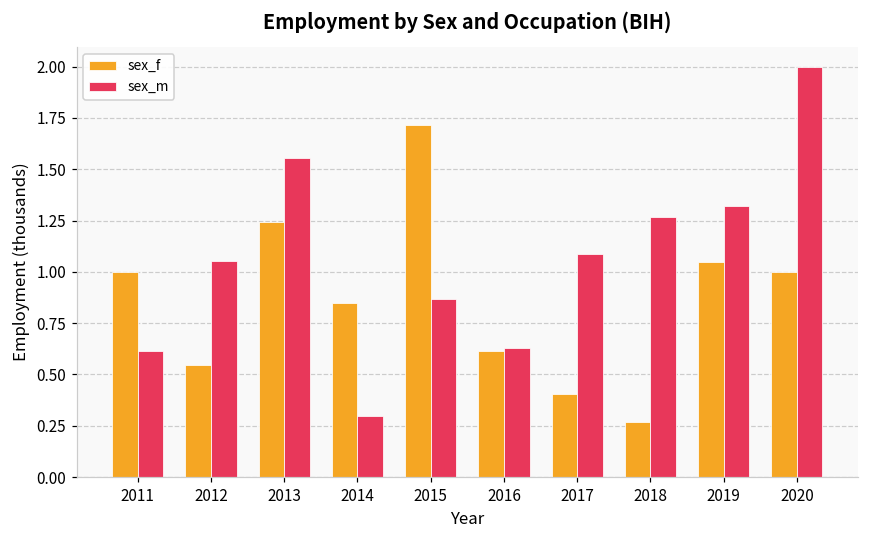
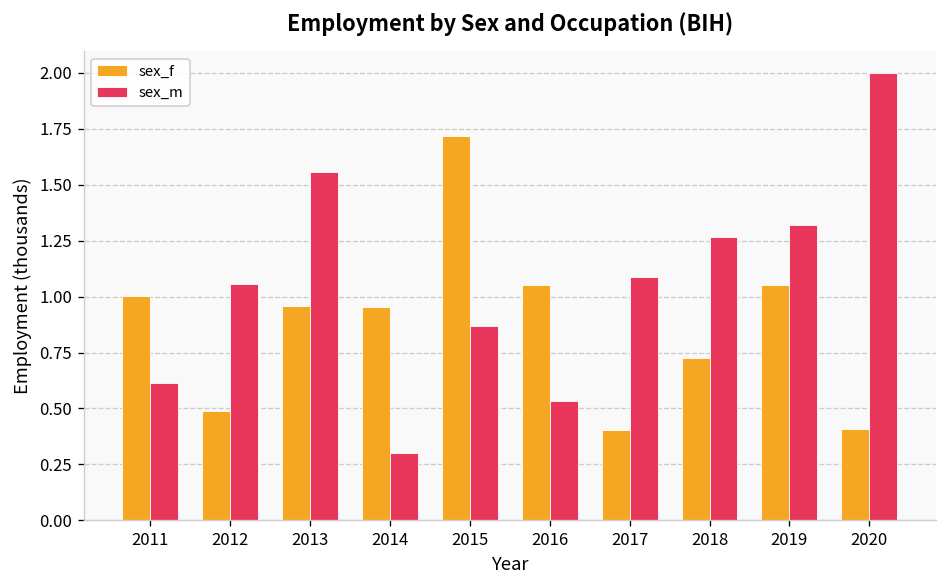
sex_f, 2012: 0.55 -> 0.49
sex_f, 2013: 1.24 -> 0.96
sex_f, 2014: 0.85 -> 0.95
sex_f, 2016: 0.62 -> 1.05
sex_m, 2016: 0.63 -> 0.54
sex_f, 2018: 0.27 -> 0.73
sex_f, 2020: 1.00 -> 0.41
